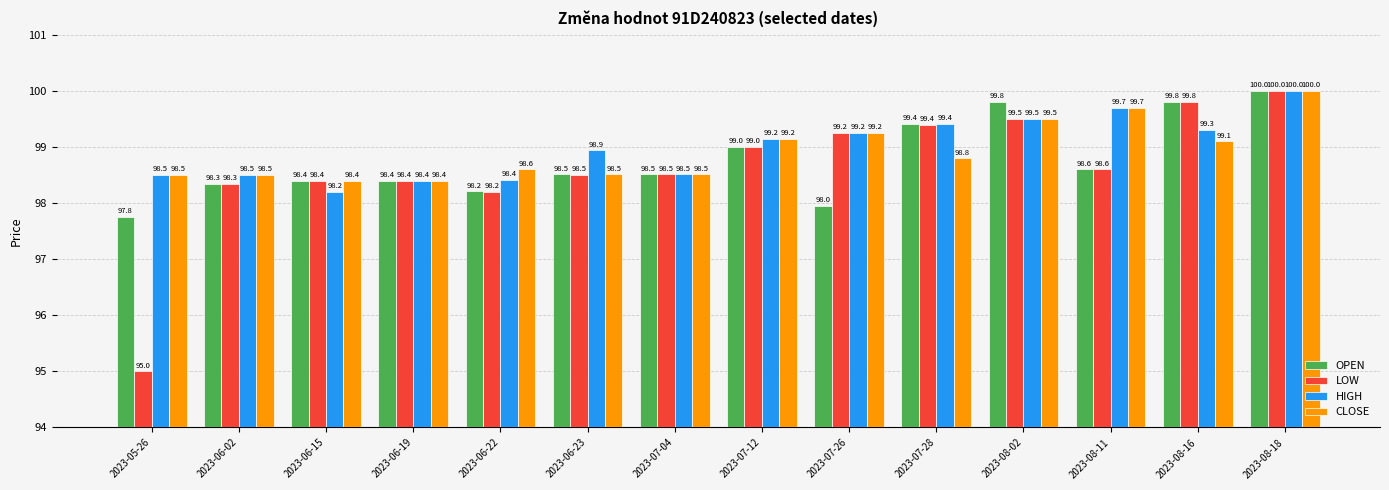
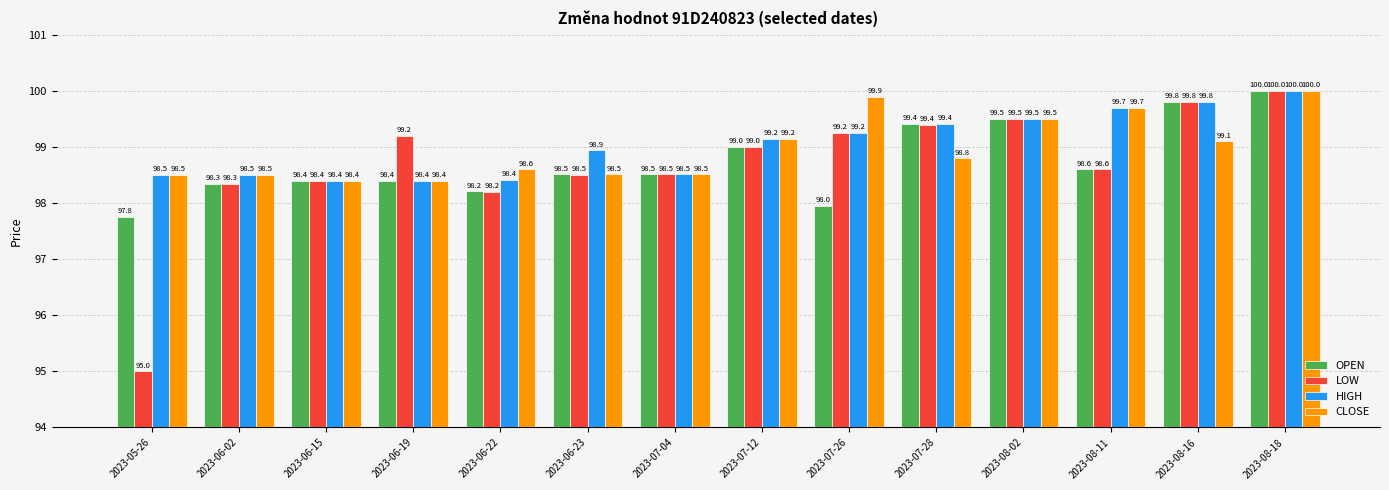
HIGH, 2023-06-15: 98.2 -> 98.4
LOW, 2023-06-19: 98.4 -> 99.2
CLOSE, 2023-07-26: 99.2 -> 99.9
OPEN, 2023-08-02: 99.8 -> 99.5
HIGH, 2023-08-16: 99.3 -> 99.8
